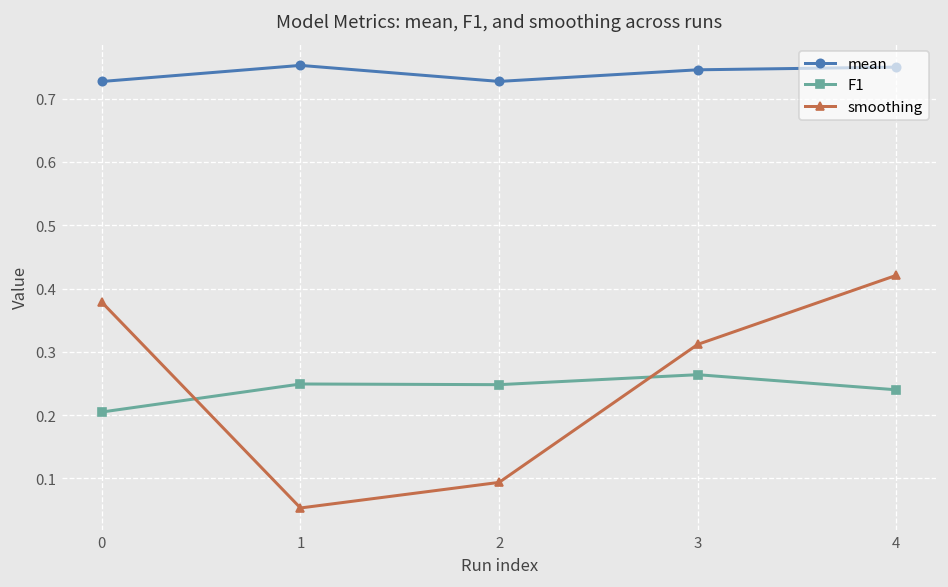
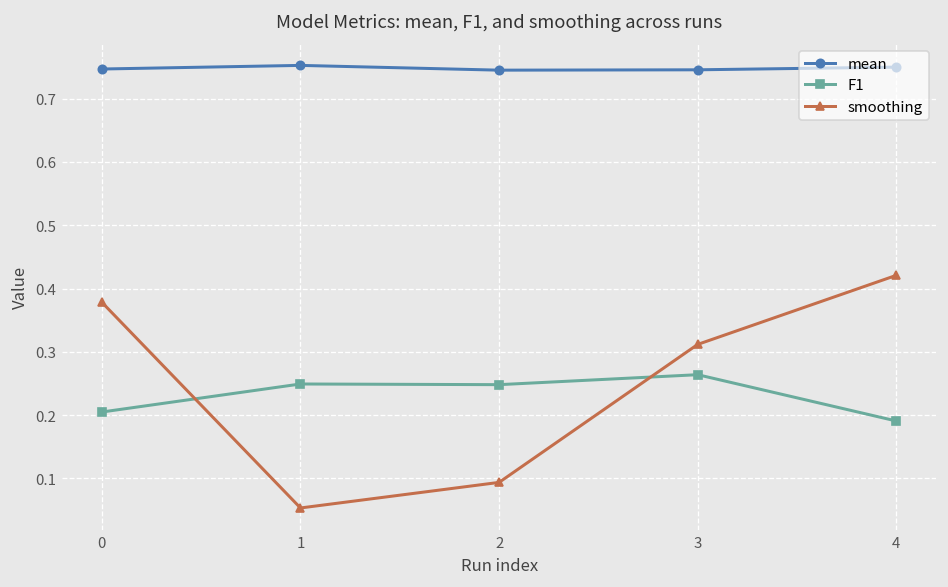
mean, 0: 0.73 -> 0.75
mean, 2: 0.73 -> 0.75
F1, 4: 0.24 -> 0.19
